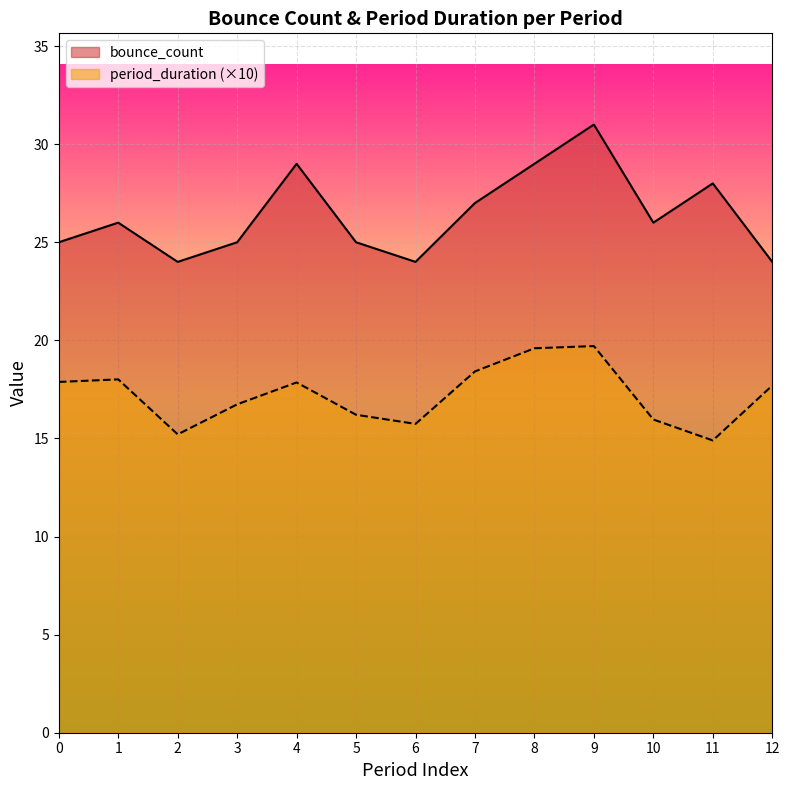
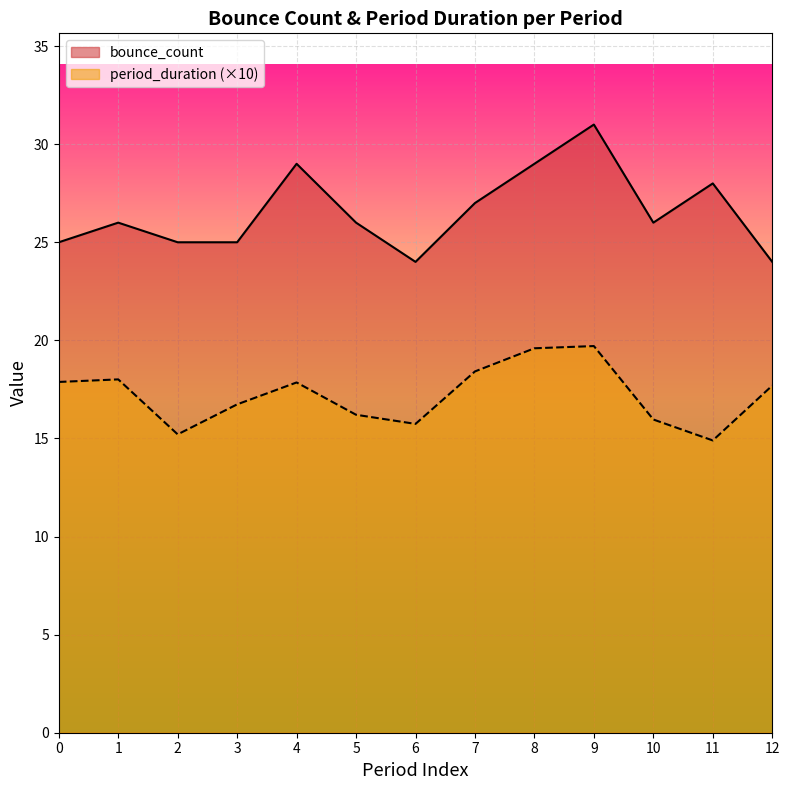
bounce_count, 2: 24 -> 25
bounce_count, 5: 25 -> 26
